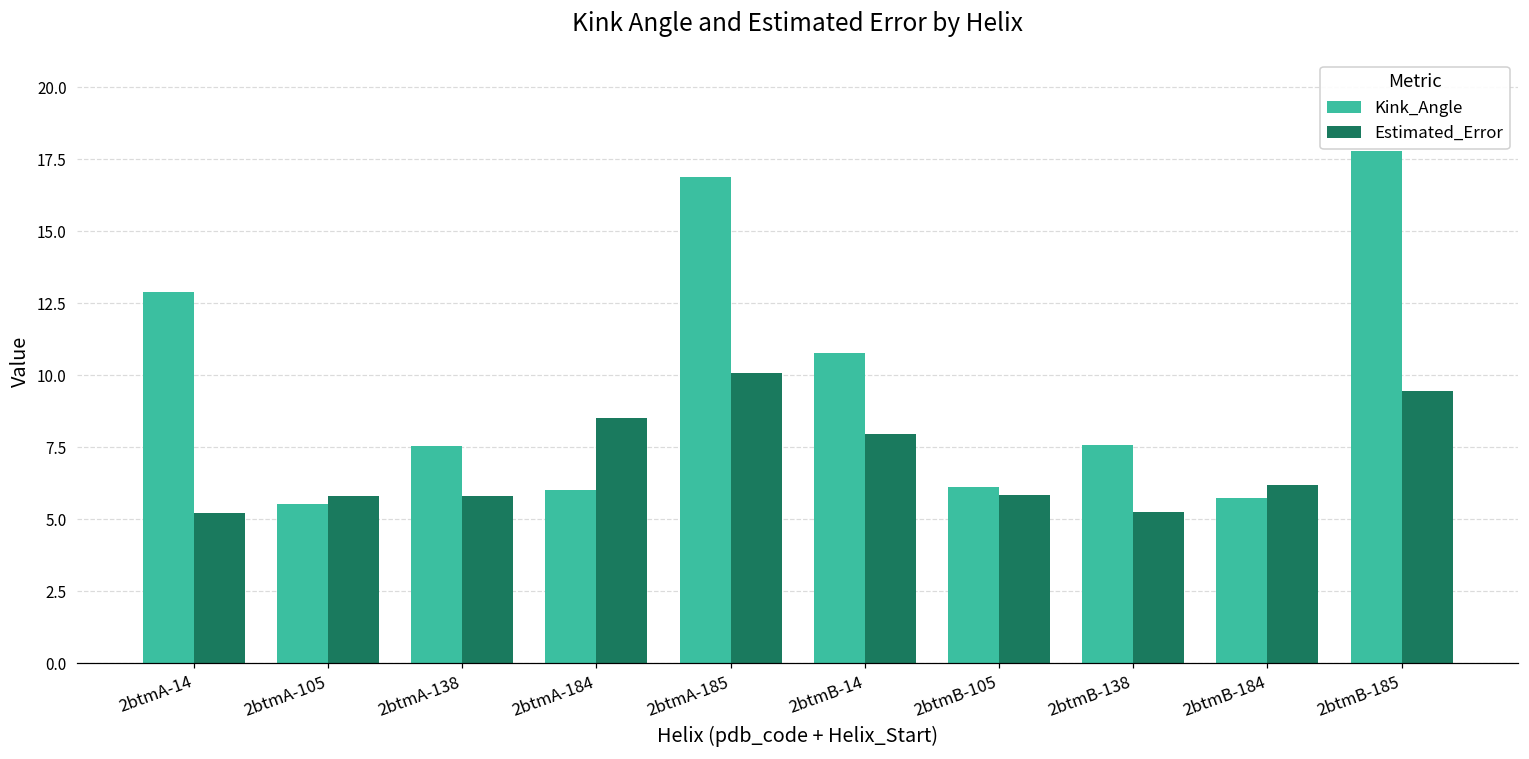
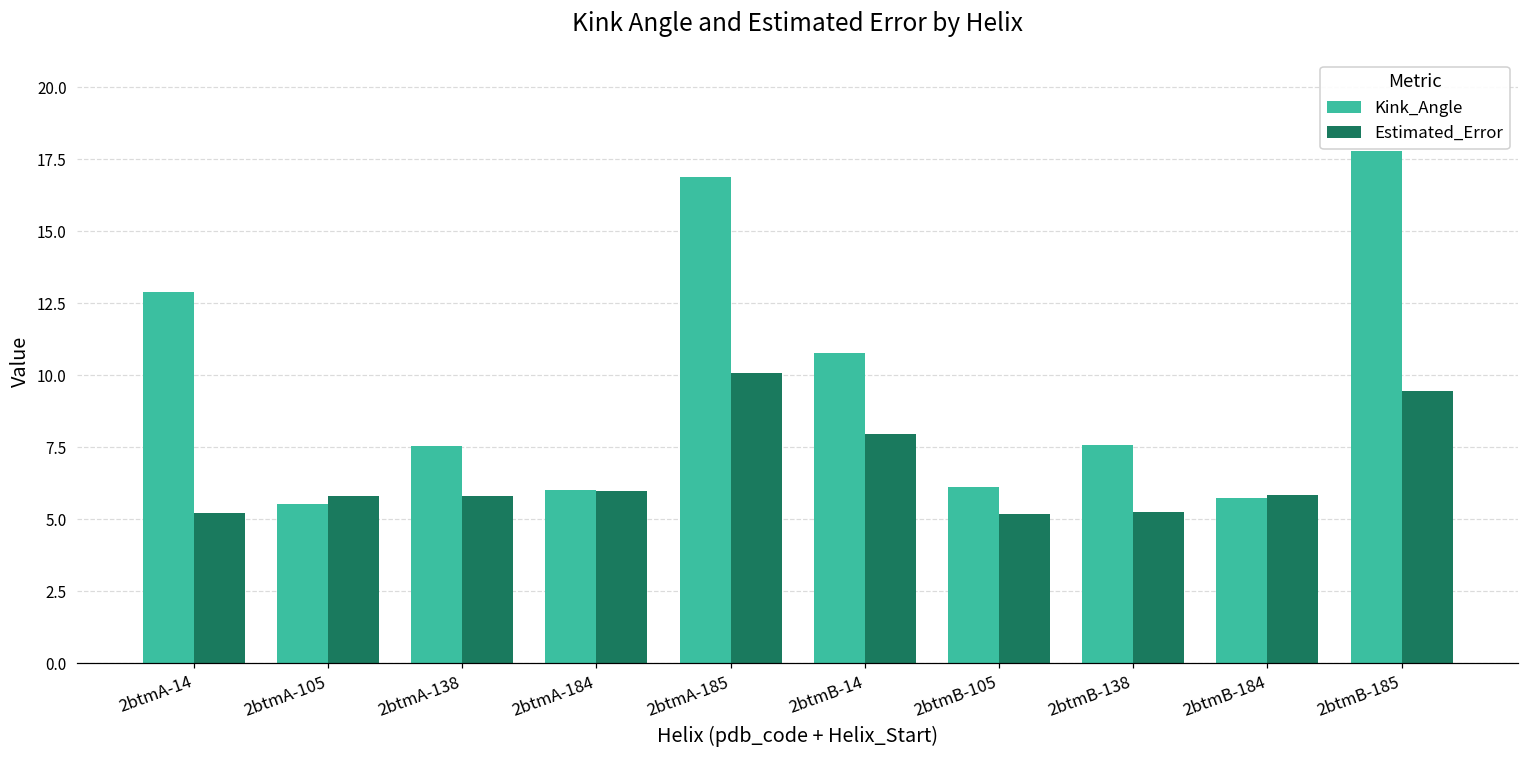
Estimated_Error, 2btmA-184: 8.5 -> 6.0
Estimated_Error, 2btmB-105: 5.9 -> 5.2
Estimated_Error, 2btmB-184: 6.2 -> 5.9
